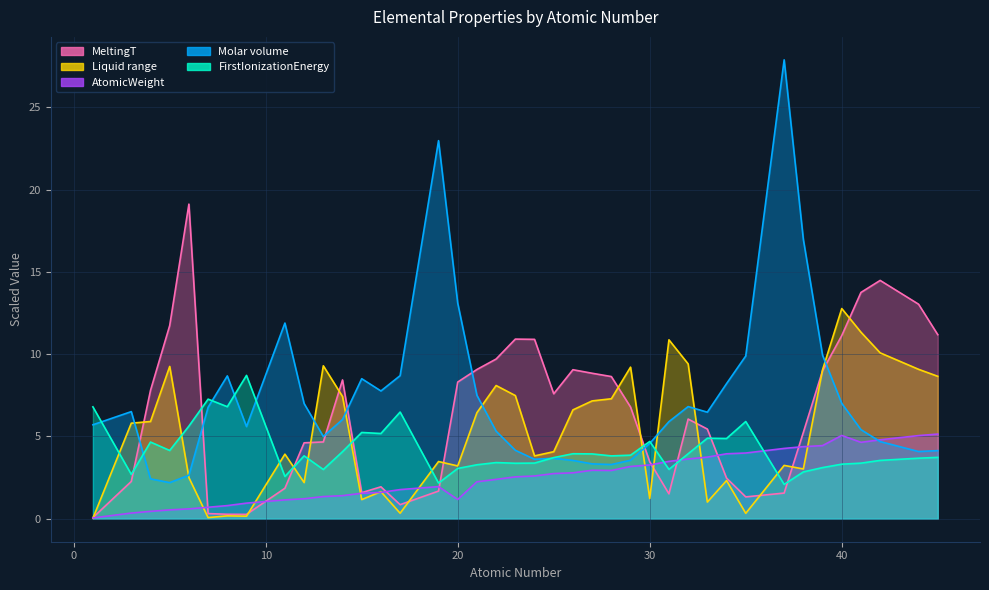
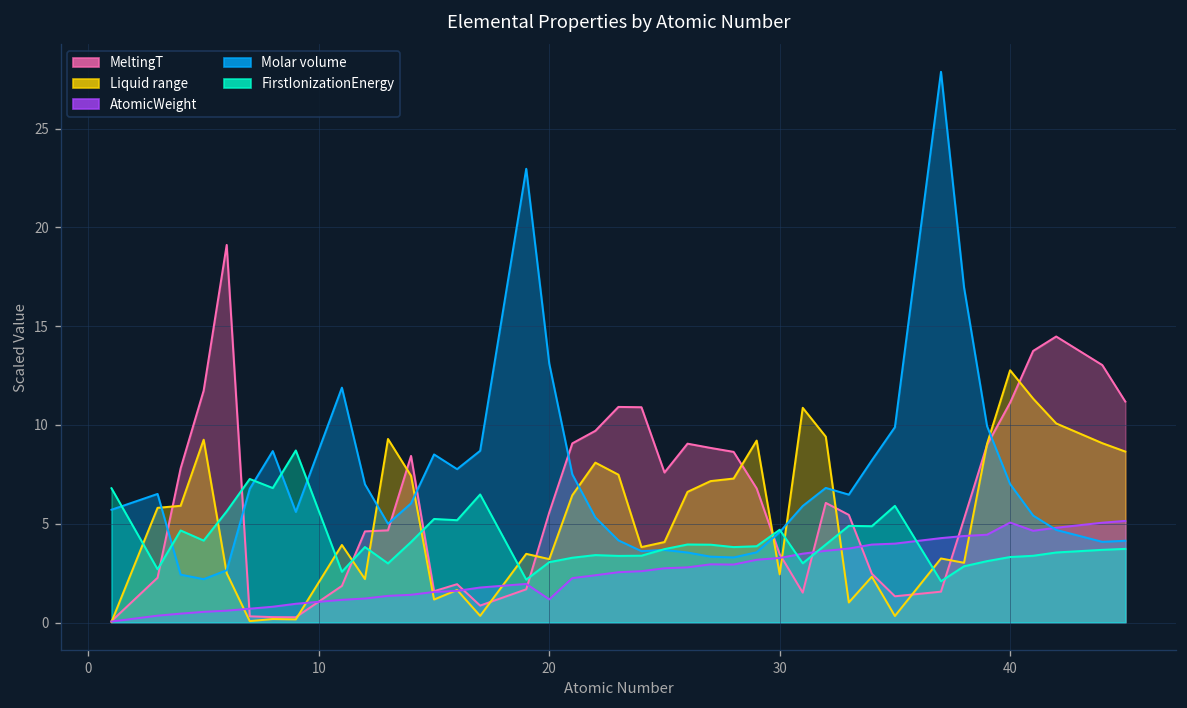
MeltingT, 20: 8.3 -> 5.6
Liquid range, 30: 1.2 -> 2.4
